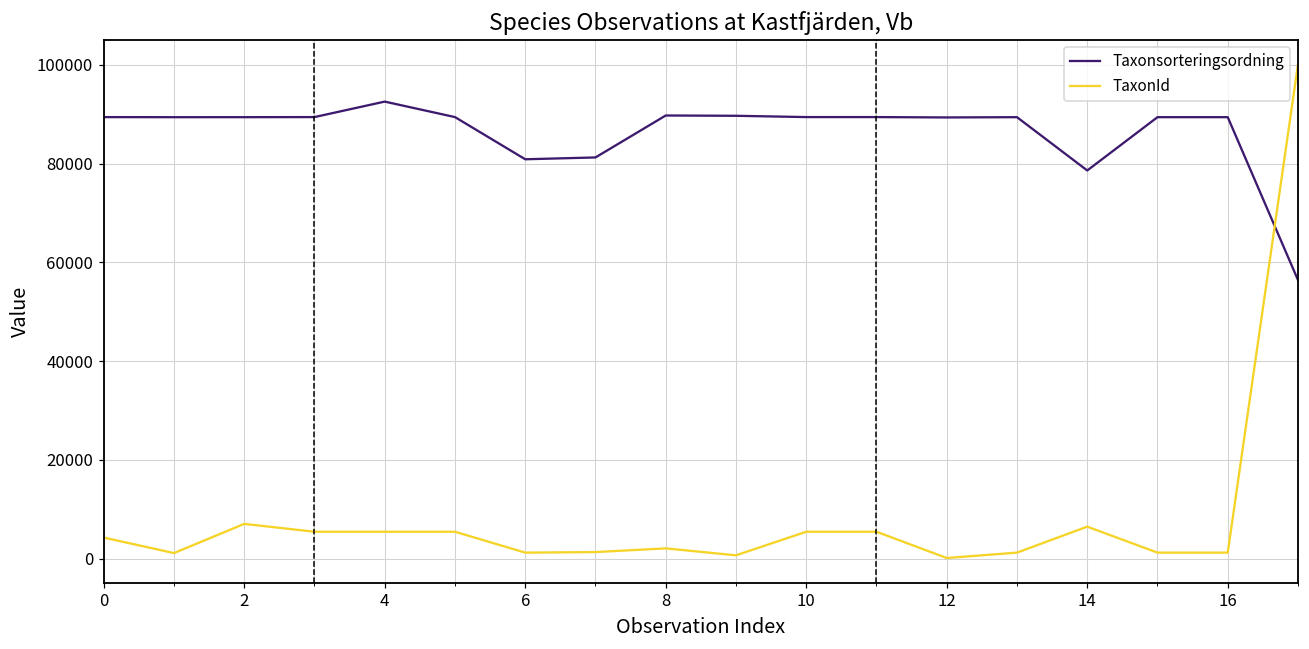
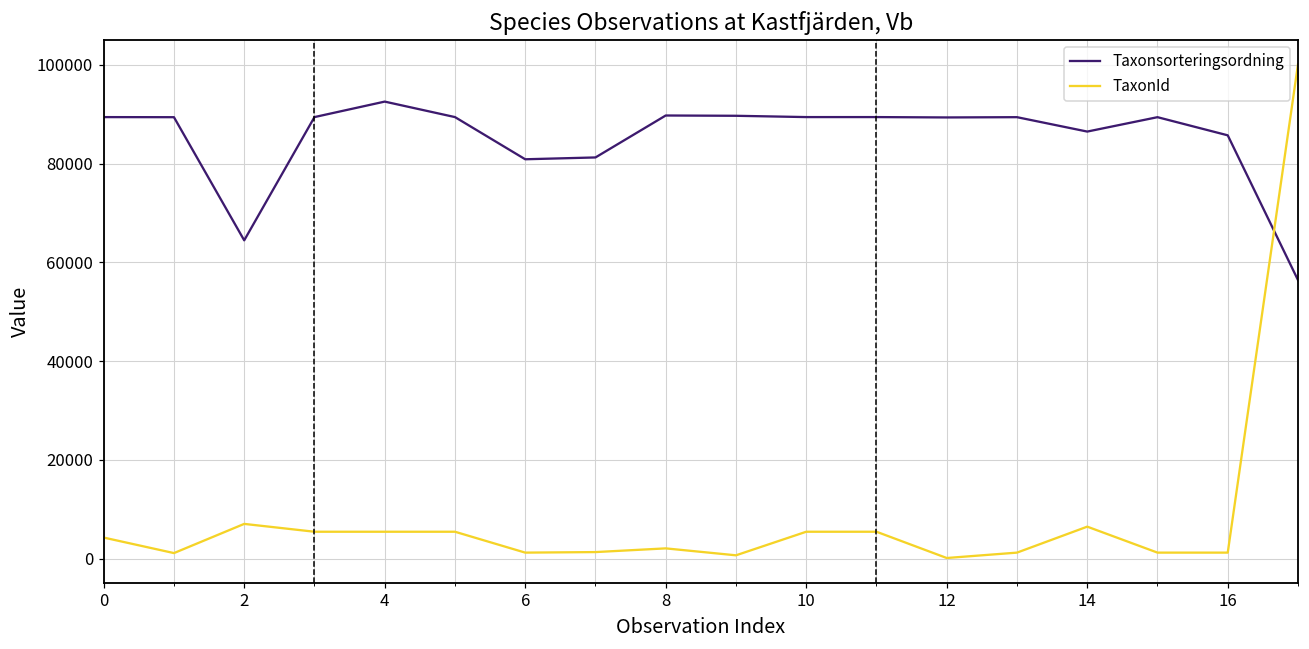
Taxonsorteringsordning, 2: 89000 -> 64000
Taxonsorteringsordning, 14: 79000 -> 86000
Taxonsorteringsordning, 16: 89000 -> 86000
